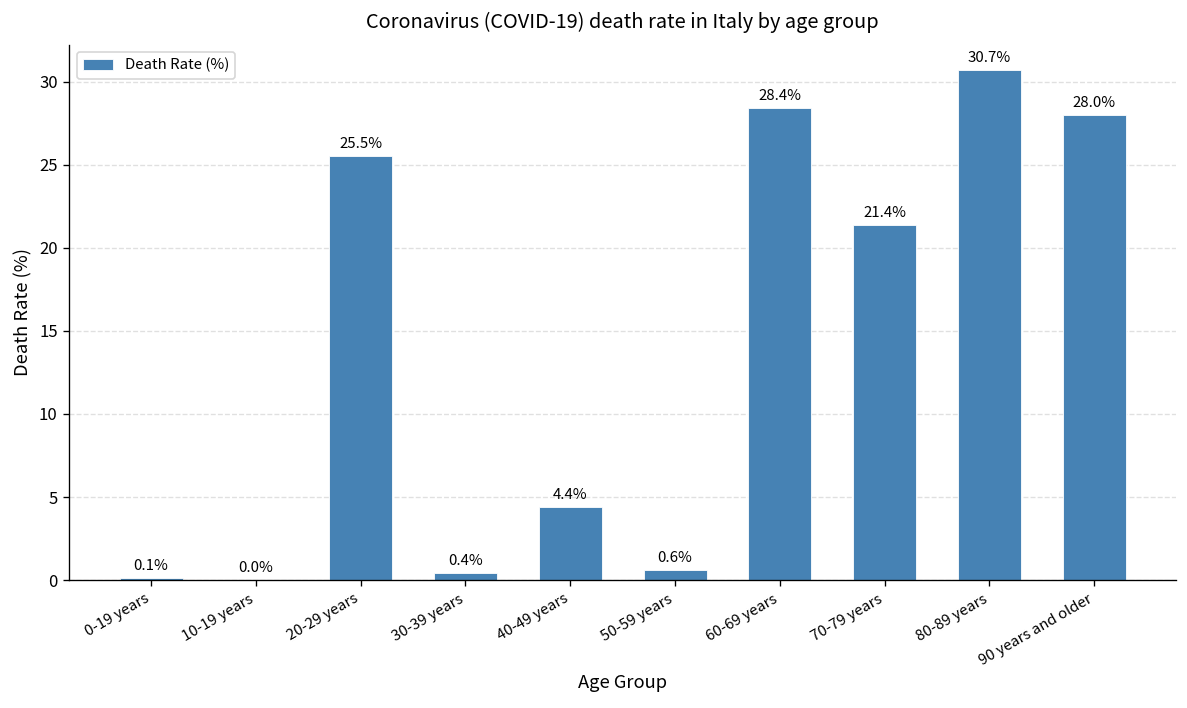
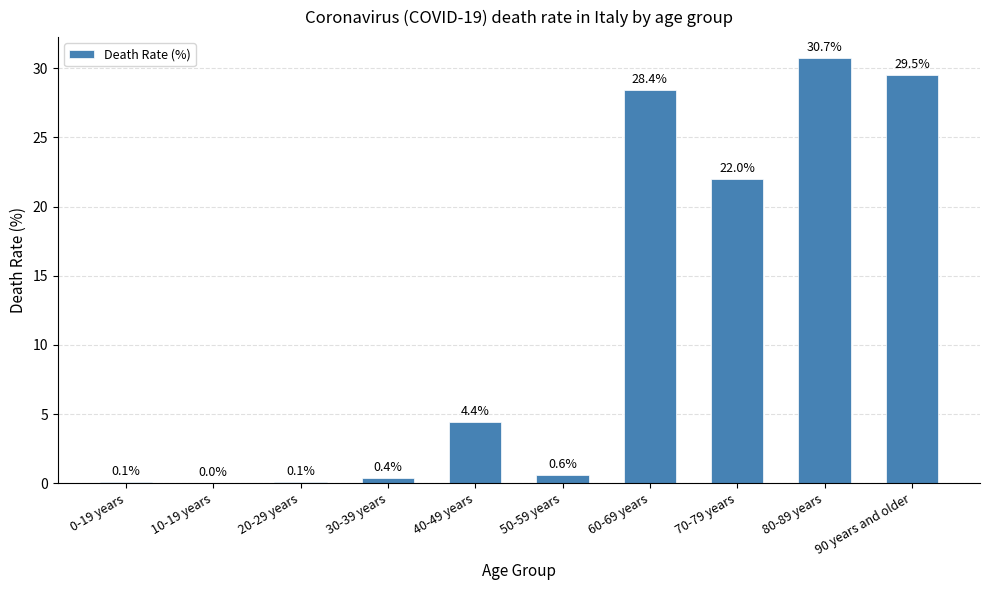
20-29 years: 25.5% -> 0.1%
70-79 years: 21.4% -> 22.0%
90 years and older: 28.0% -> 29.5%
